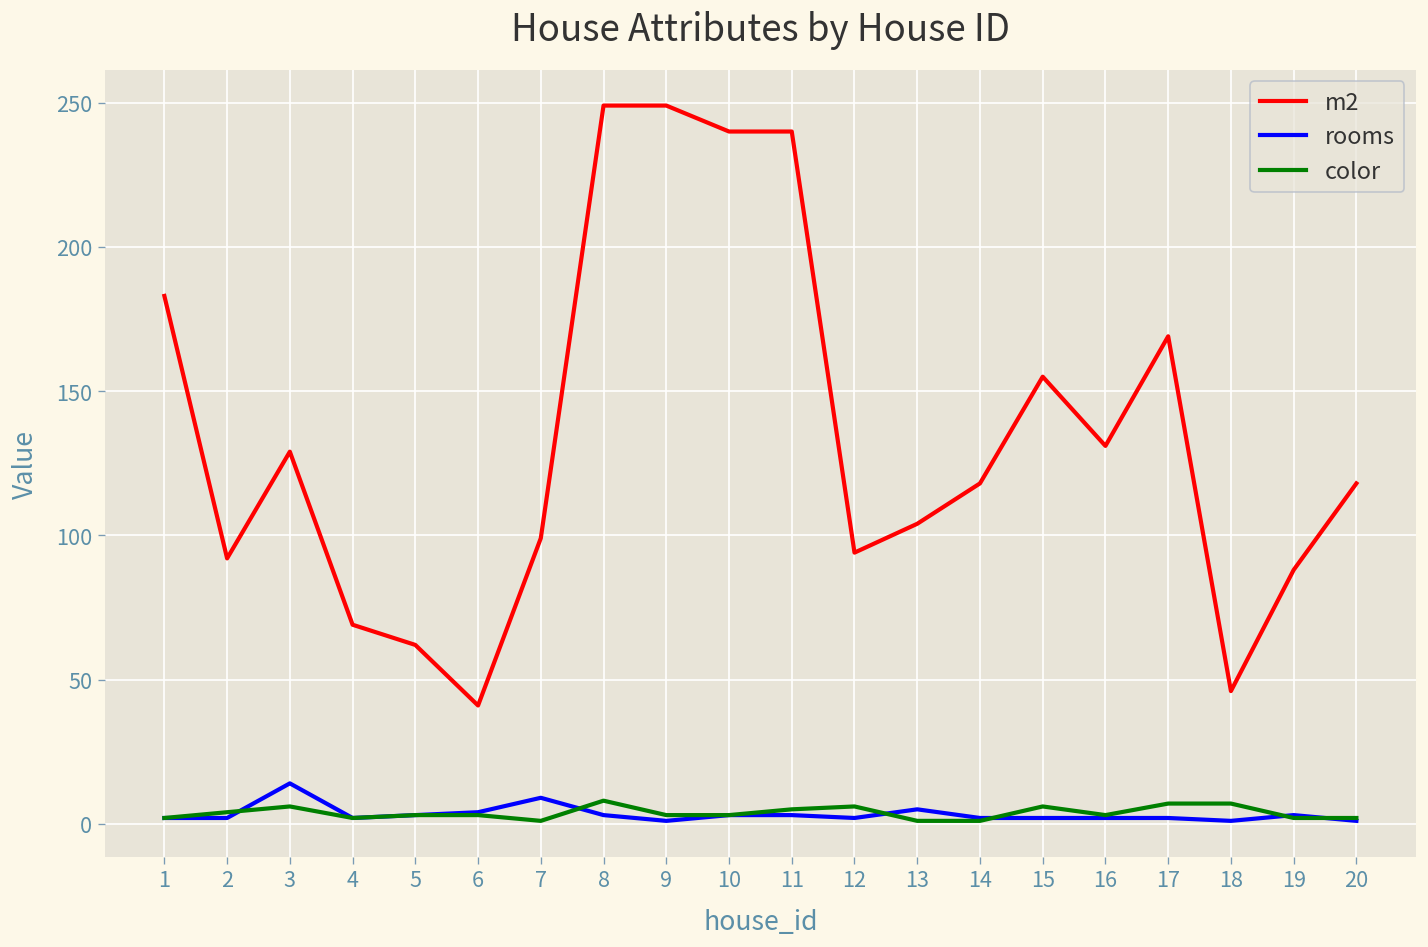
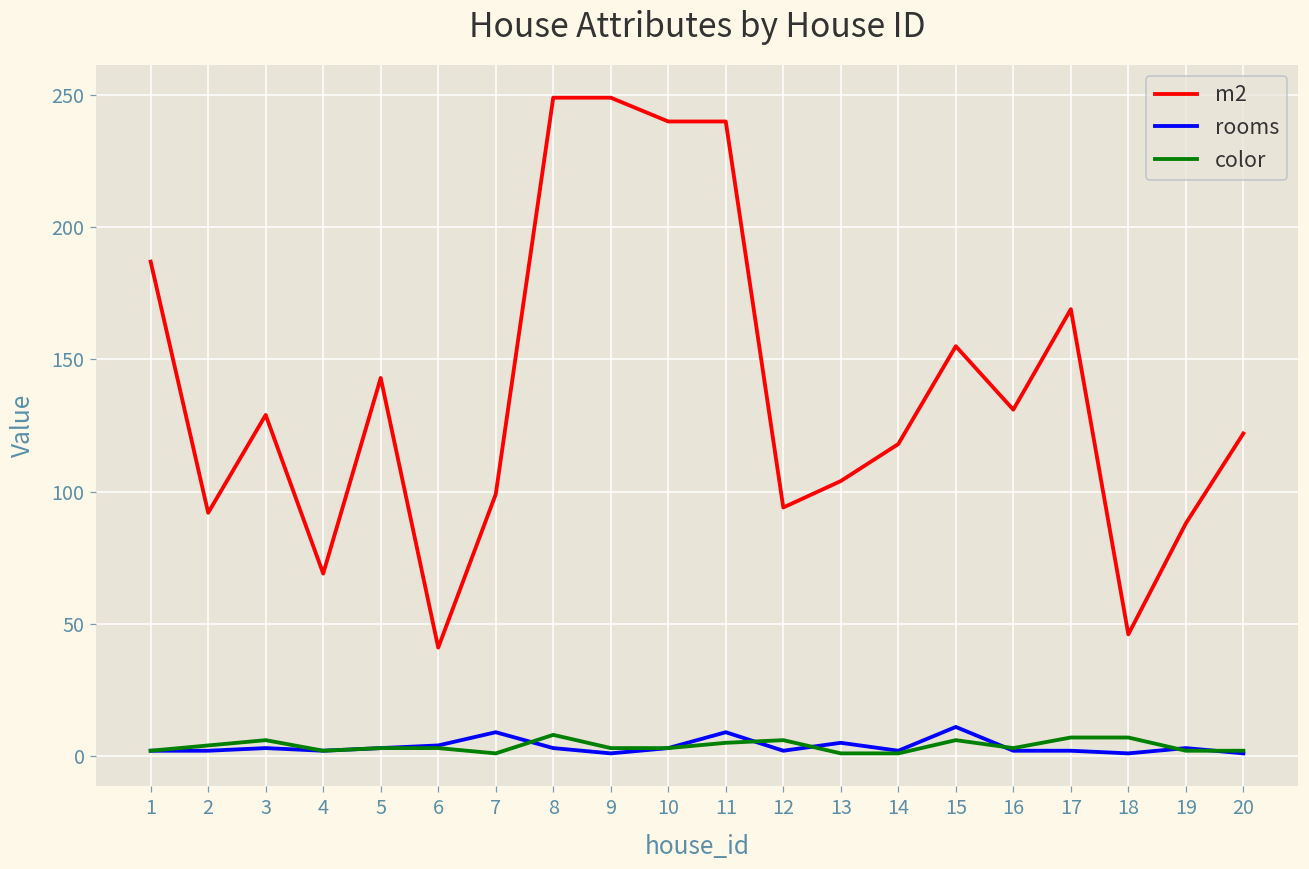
m2, 1: 183 -> 187
rooms, 3: 14 -> 3
m2, 5: 62 -> 143
rooms, 11: 3 -> 9
rooms, 15: 2 -> 11
m2, 20: 118 -> 122
